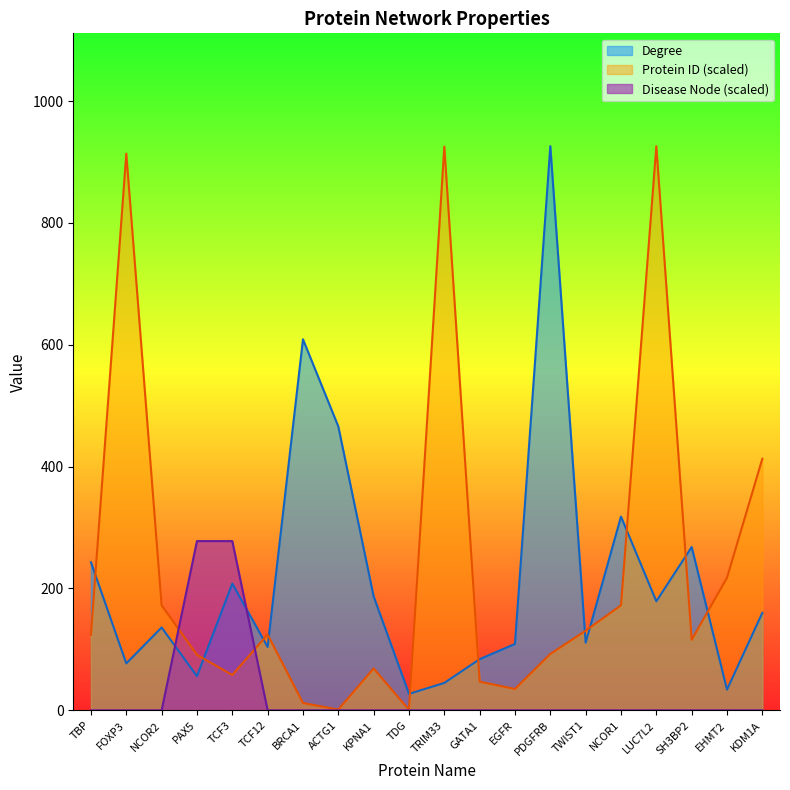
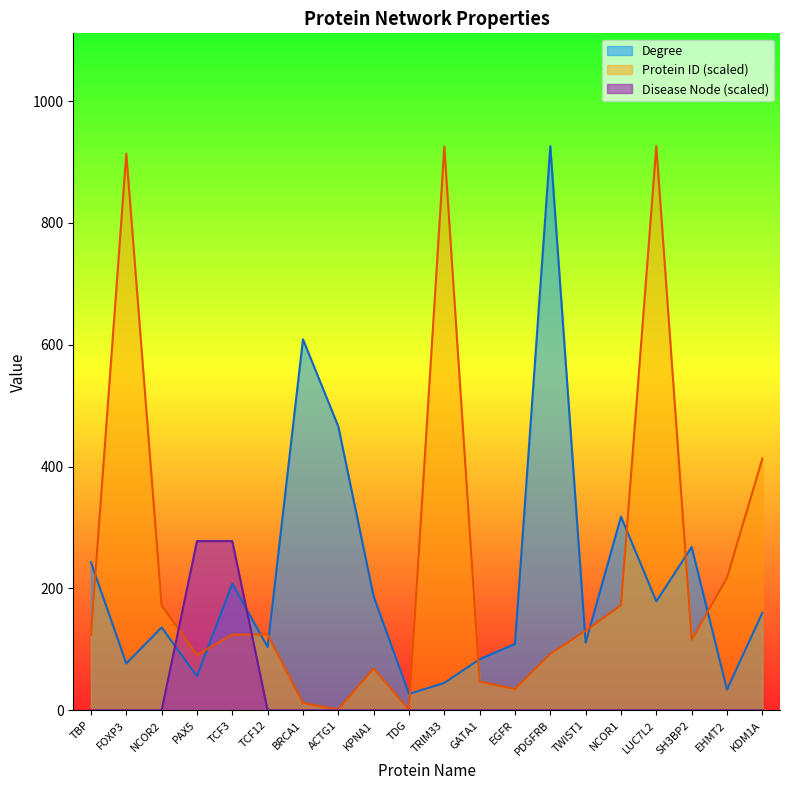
Protein ID (scaled), TCF3: 60 -> 120
